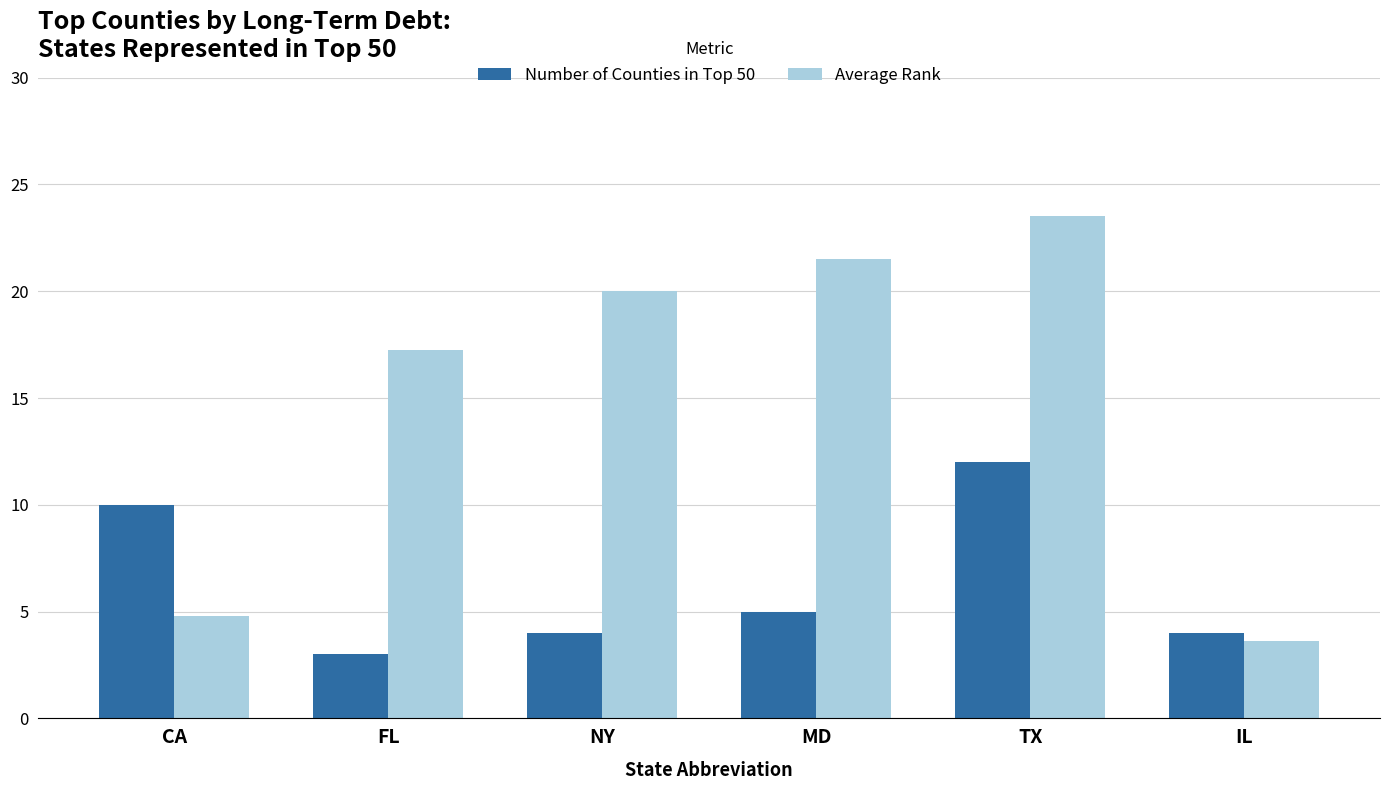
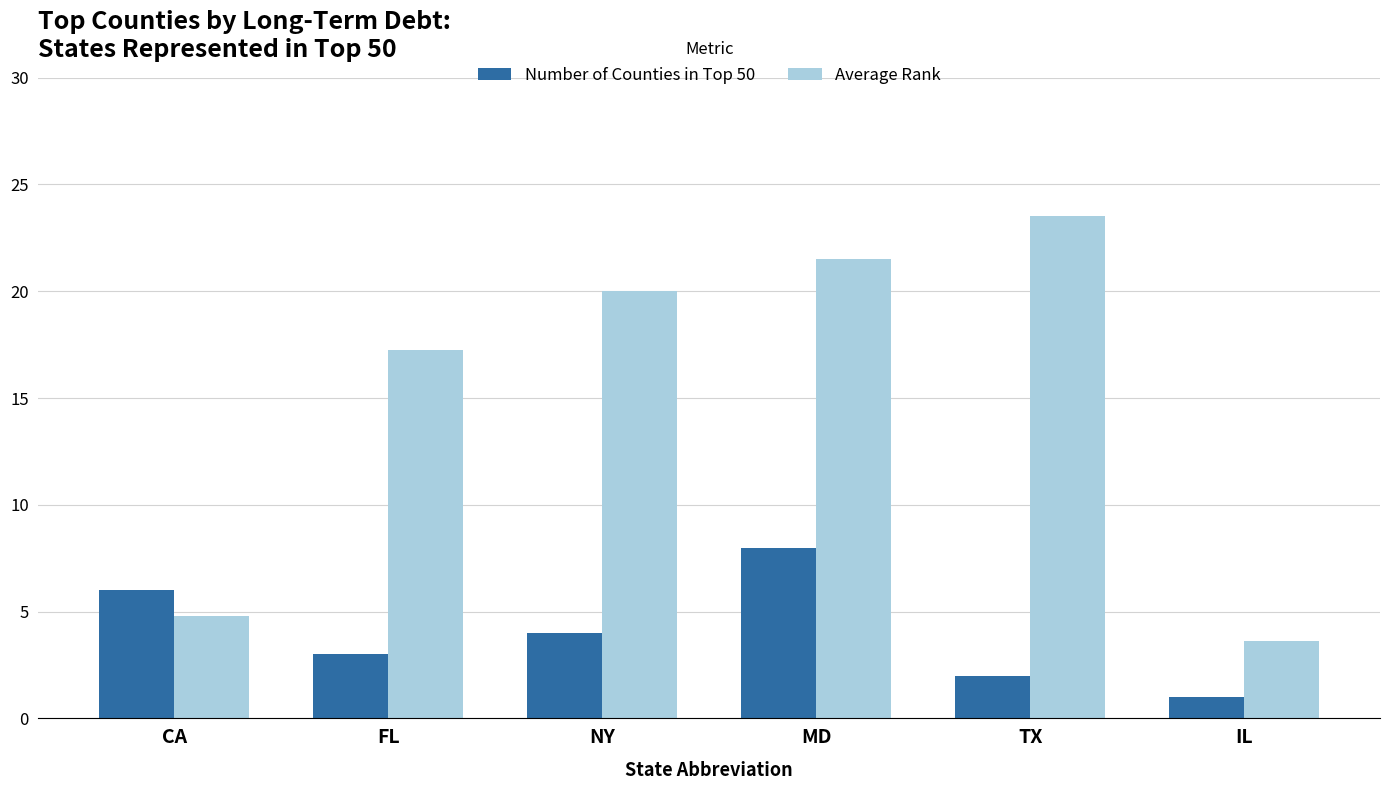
Number of Counties in Top 50, CA: 10 -> 6
Number of Counties in Top 50, MD: 5 -> 8
Number of Counties in Top 50, TX: 12 -> 2
Number of Counties in Top 50, IL: 4 -> 1
